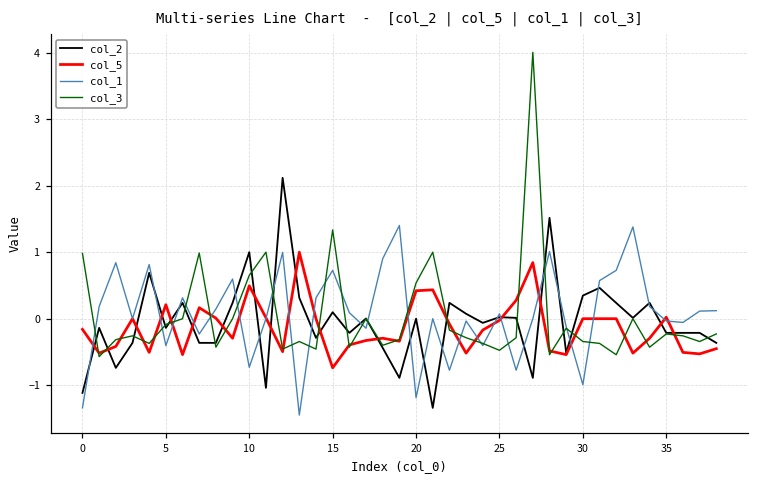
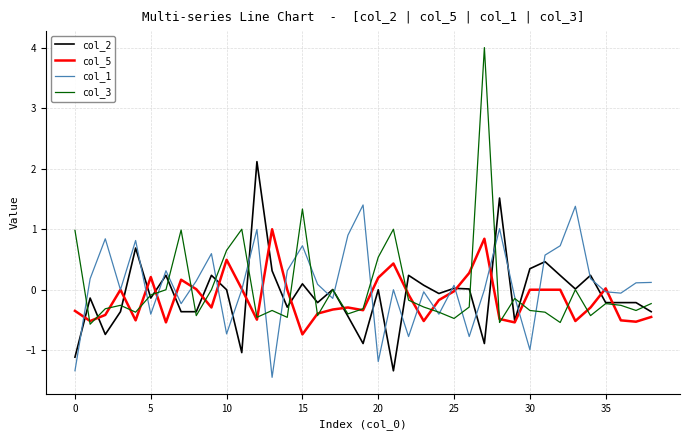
col_5, 0: -0.2 -> -0.3
col_2, 10: 1 -> 0
col_5, 20: 0.4 -> 0.2
